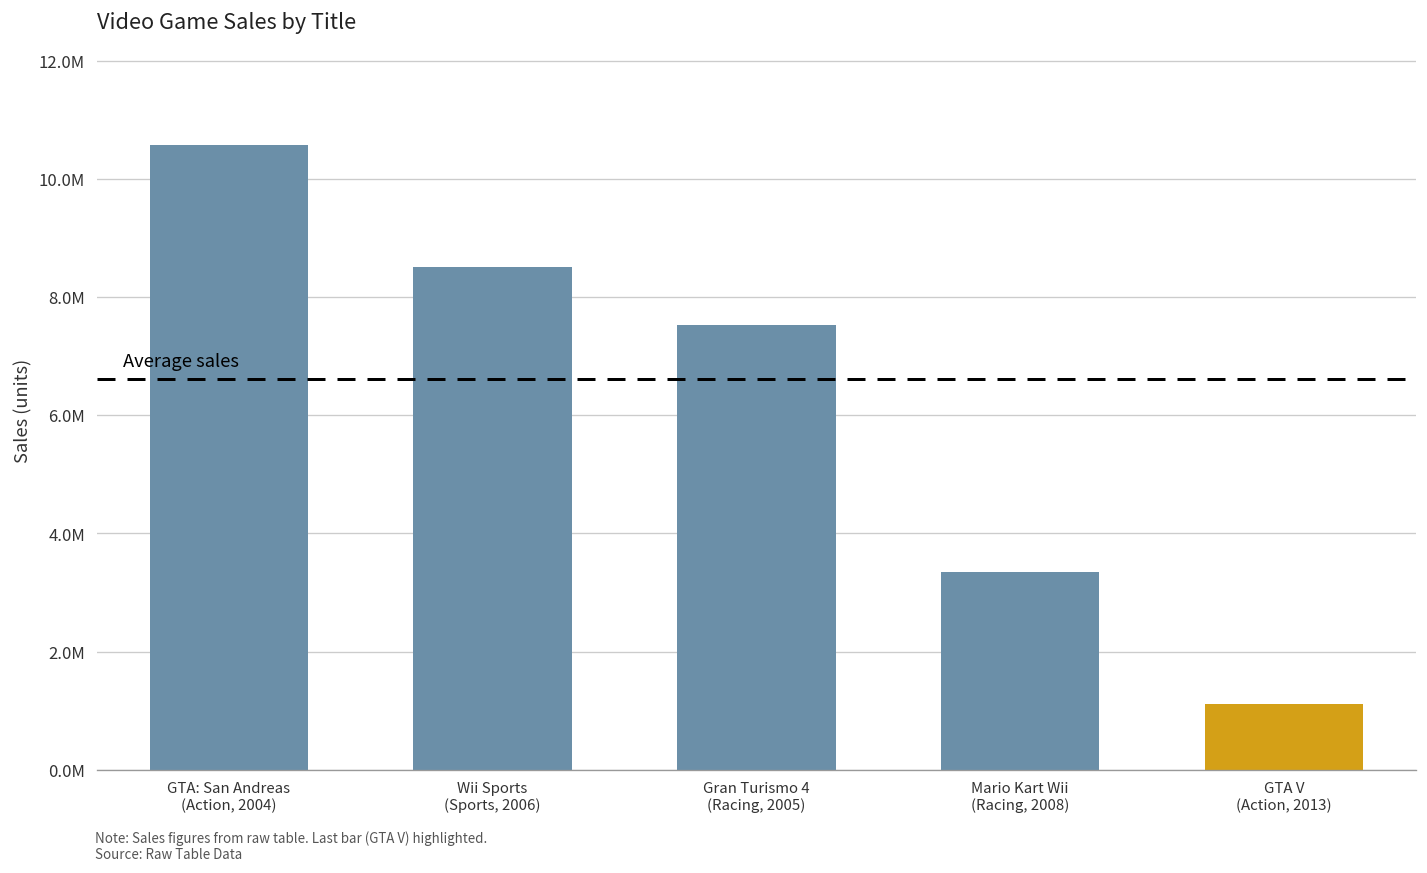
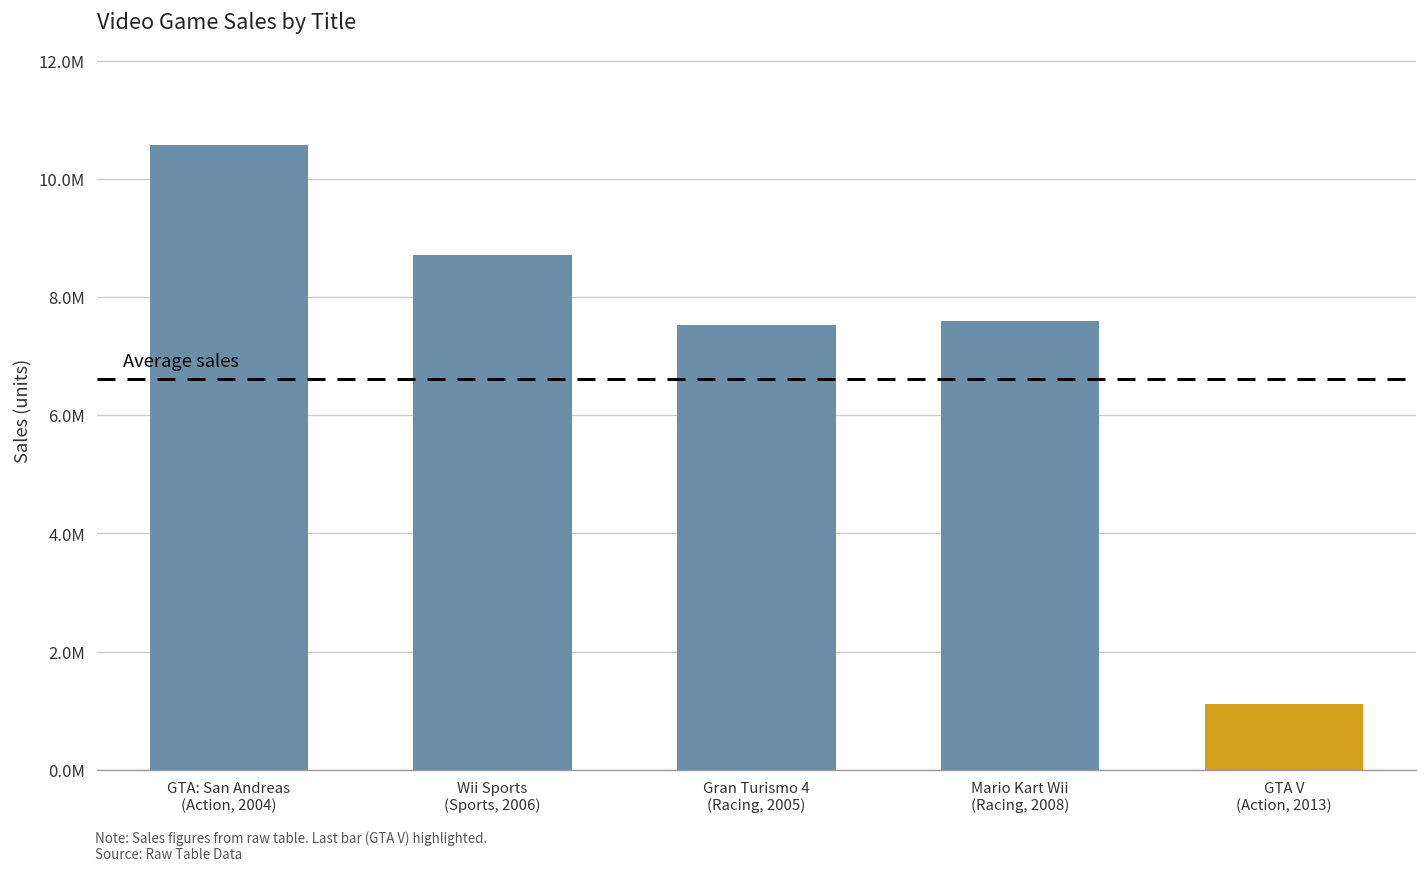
Wii Sports (Sports, 2006): 8500000 -> 8700000
Mario Kart Wii (Racing, 2008): 3400000 -> 7600000
